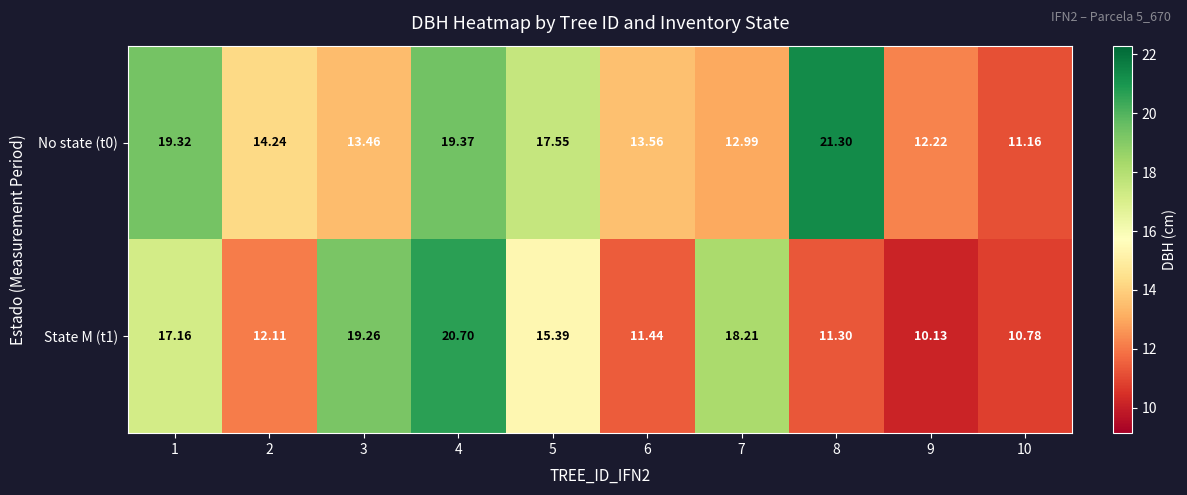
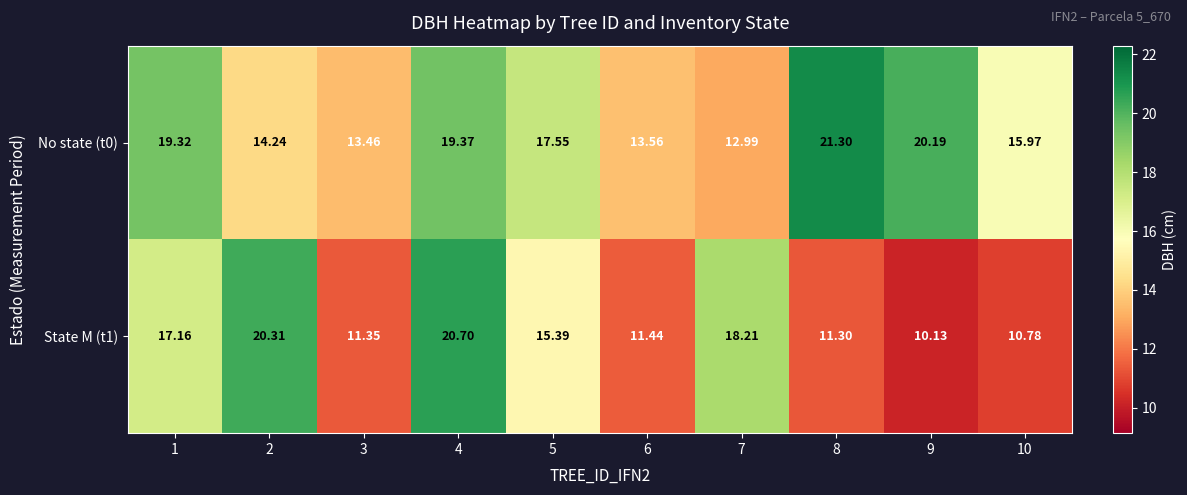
No state (t0), 9: 12.22 -> 20.19
No state (t0), 10: 11.16 -> 15.97
State M (t1), 2: 12.11 -> 20.31
State M (t1), 3: 19.26 -> 11.35
